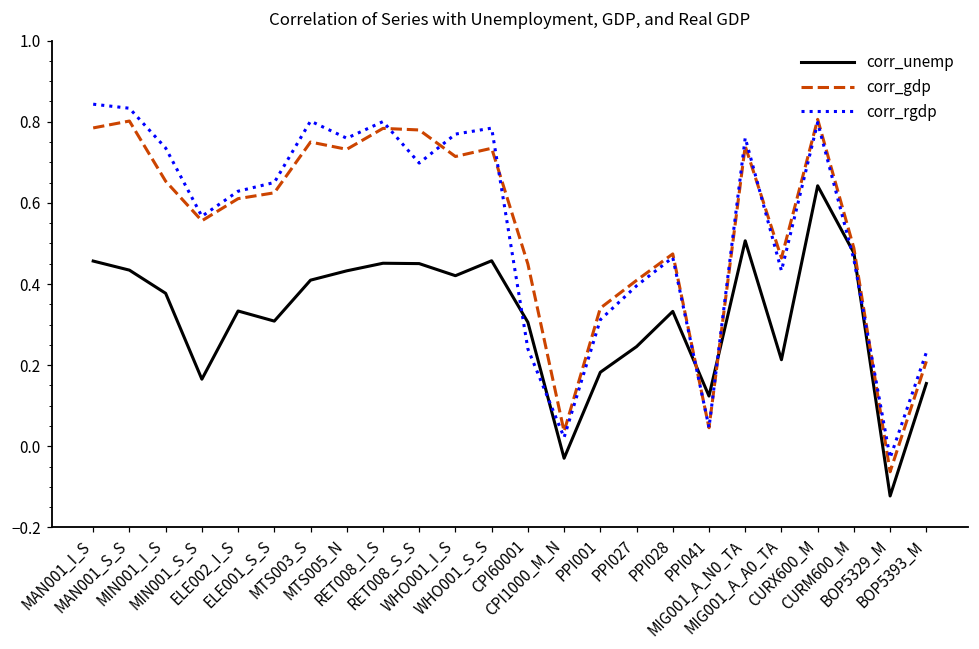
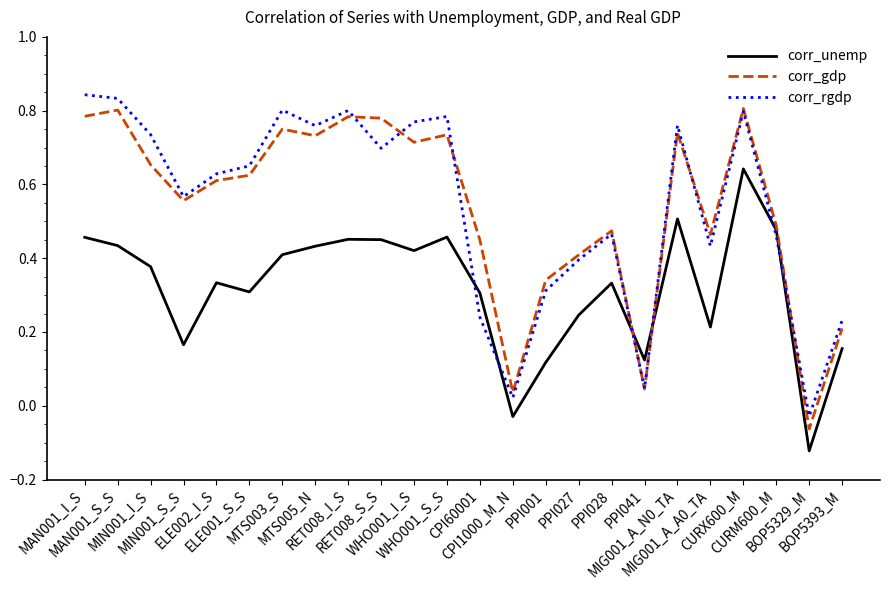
corr_unemp, PPI001: 0.18 -> 0.12
